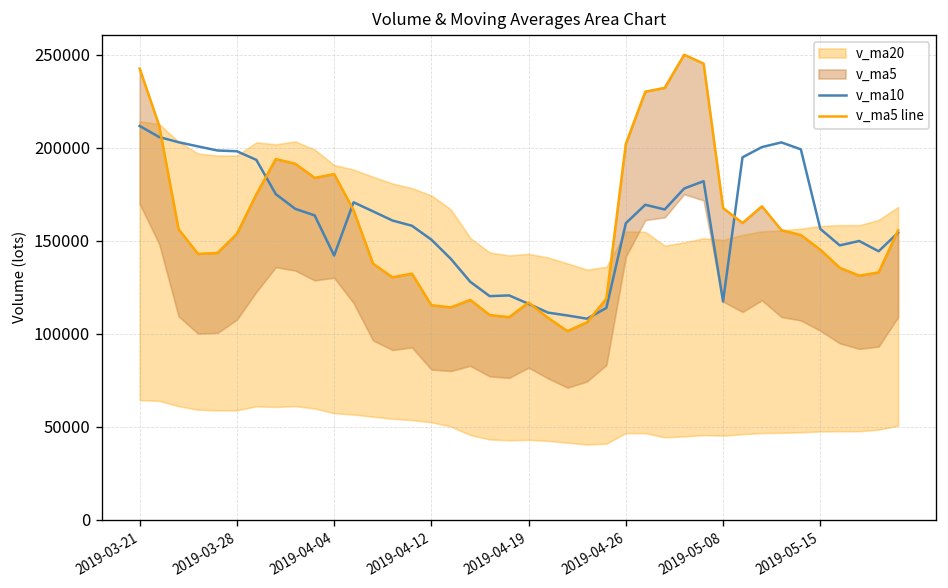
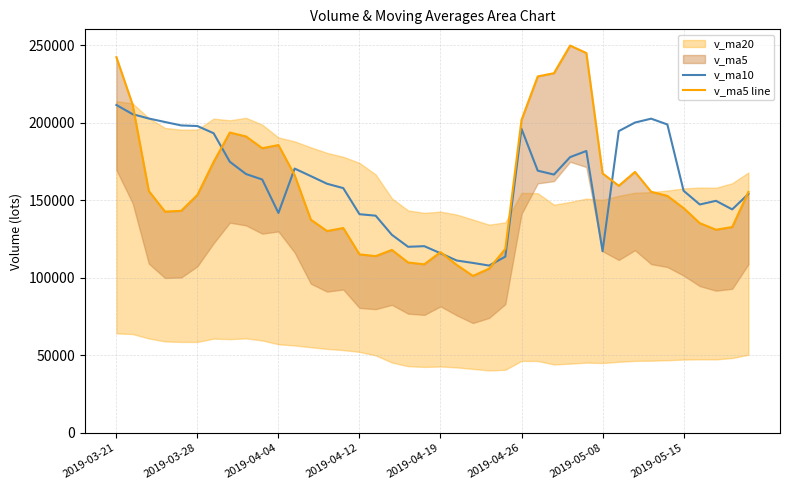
v_ma10, 2019-04-12: 150000 -> 141000
v_ma10, 2019-04-26: 159000 -> 196000
